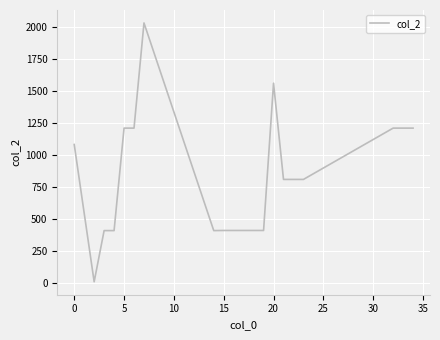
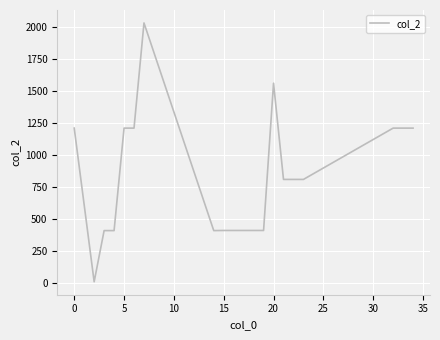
0: 1090 -> 1210
